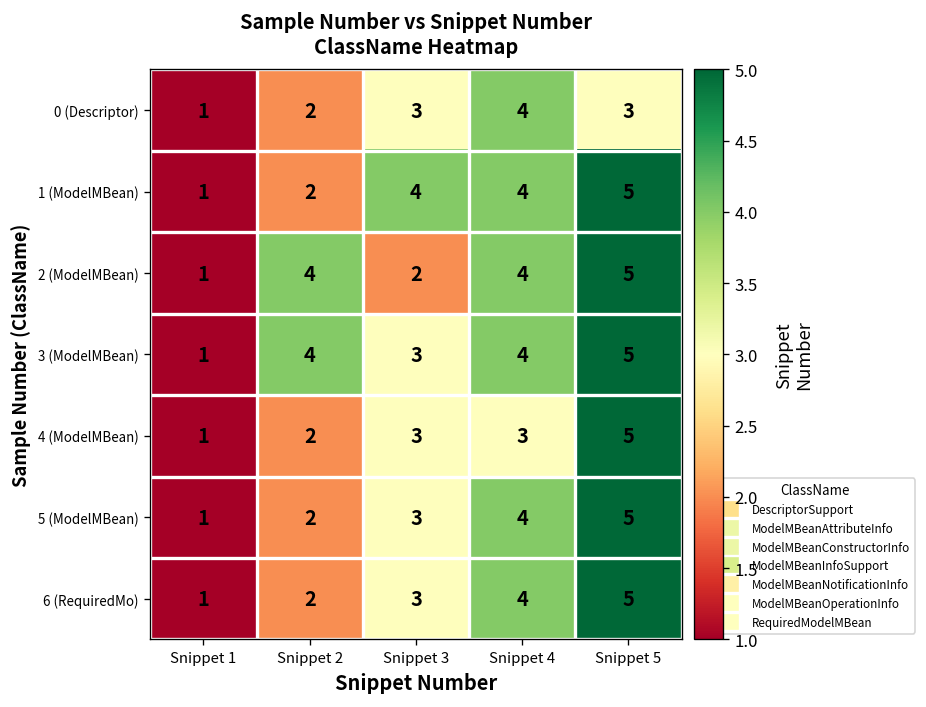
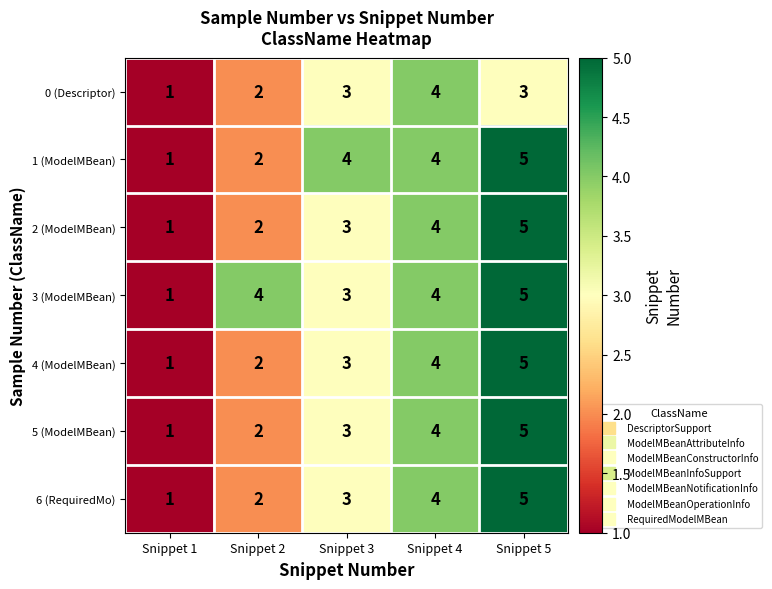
2 (ModelMBean), Snippet 2: 4 -> 2
2 (ModelMBean), Snippet 3: 2 -> 3
4 (ModelMBean), Snippet 4: 3 -> 4
